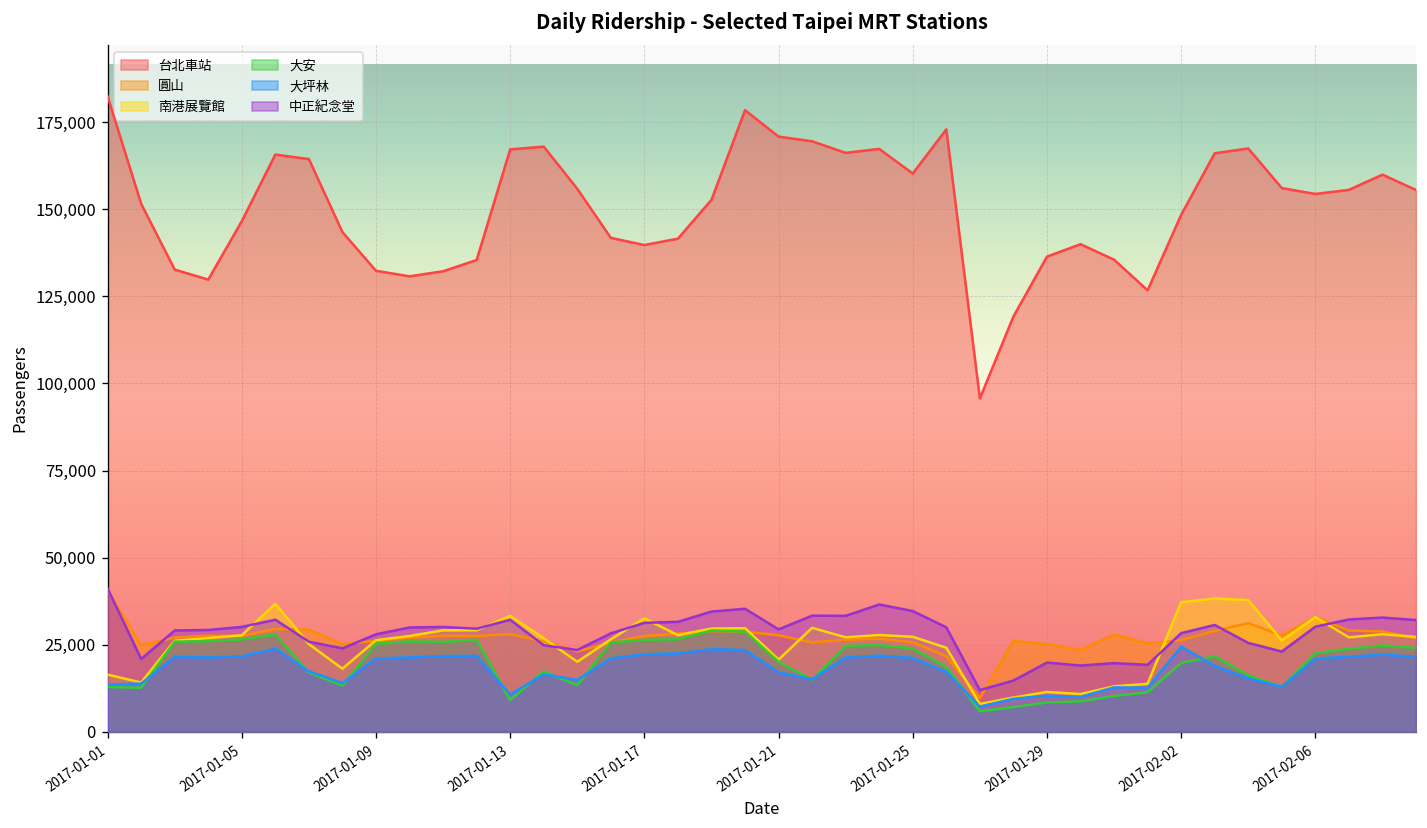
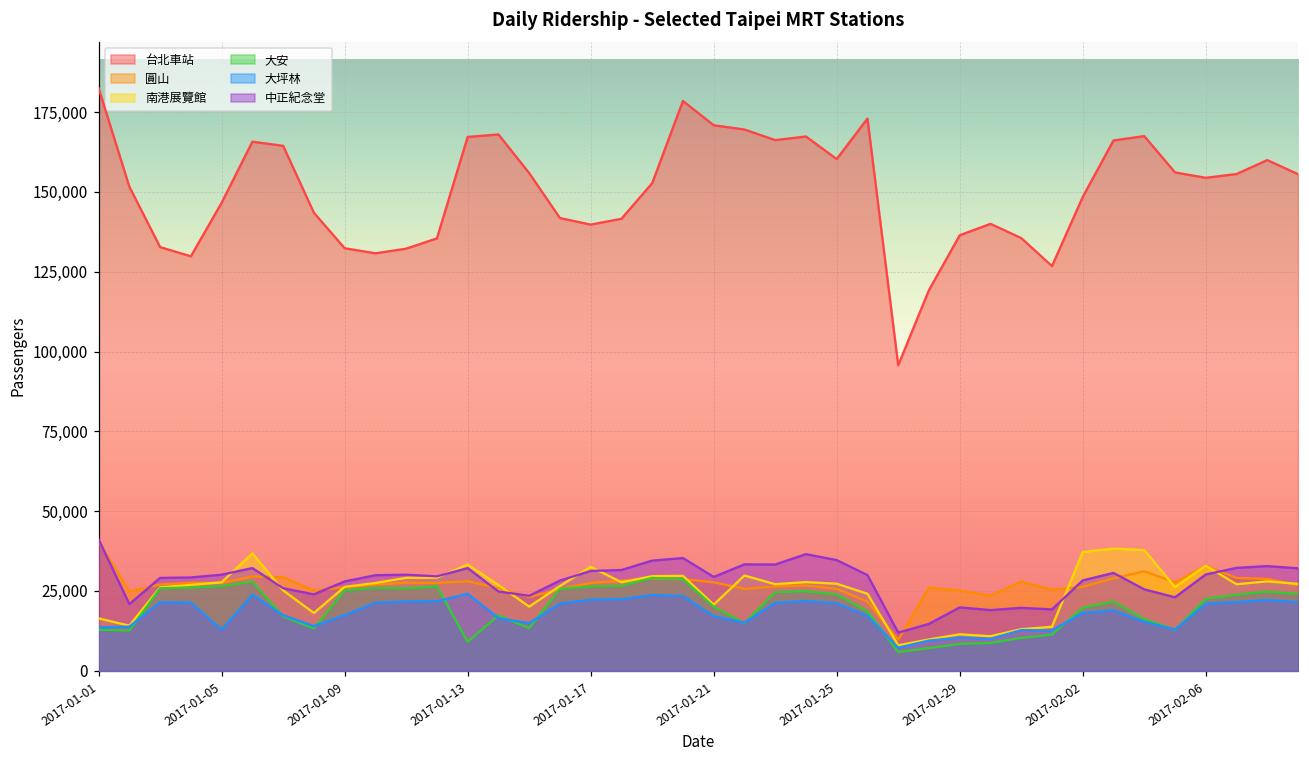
大坪林, 2017-01-05: 22,000 -> 13,000
大坪林, 2017-01-09: 21,000 -> 17,000
大坪林, 2017-01-13: 11,000 -> 24,000
大坪林, 2017-02-02: 24,000 -> 18,000
